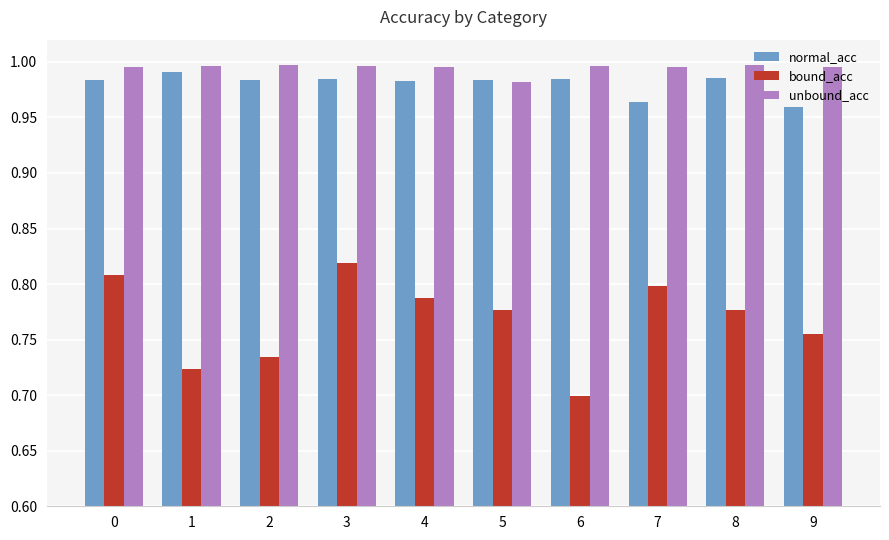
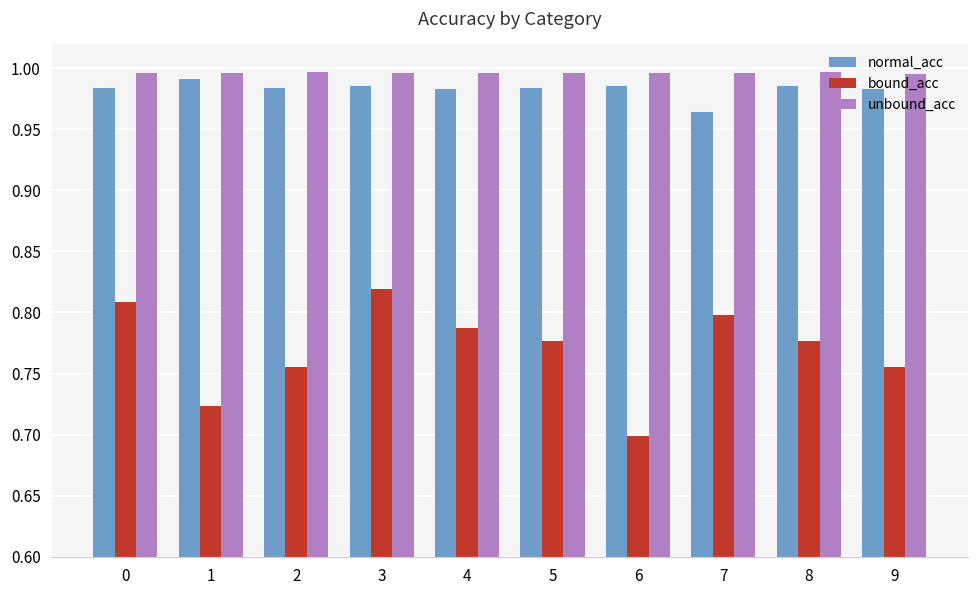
bound_acc, 2: 0.734 -> 0.755
unbound_acc, 5: 0.982 -> 0.996
normal_acc, 9: 0.960 -> 0.983
